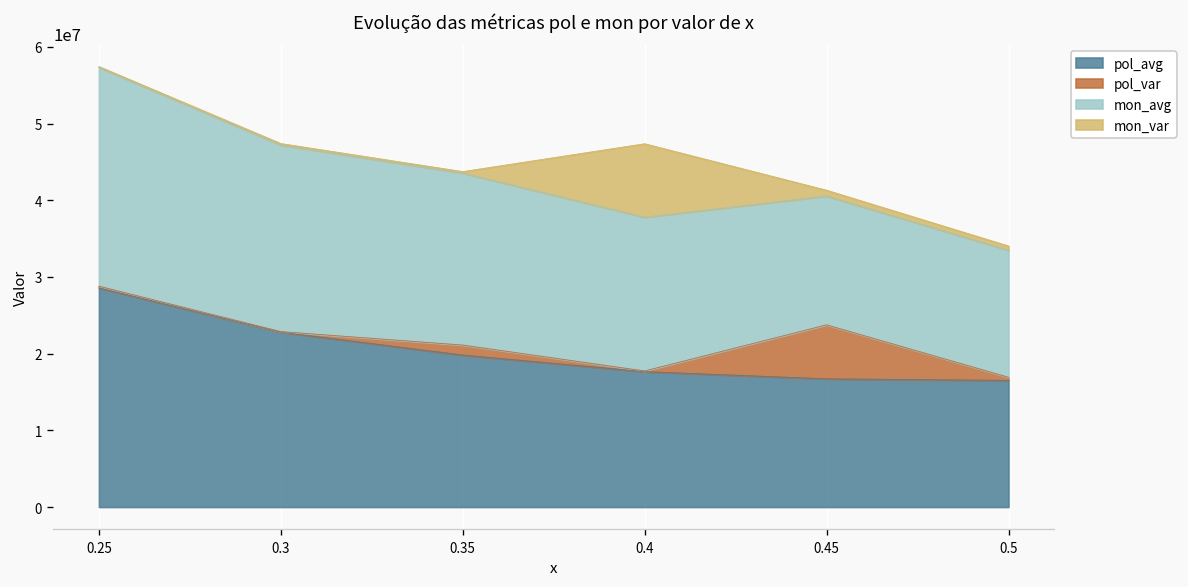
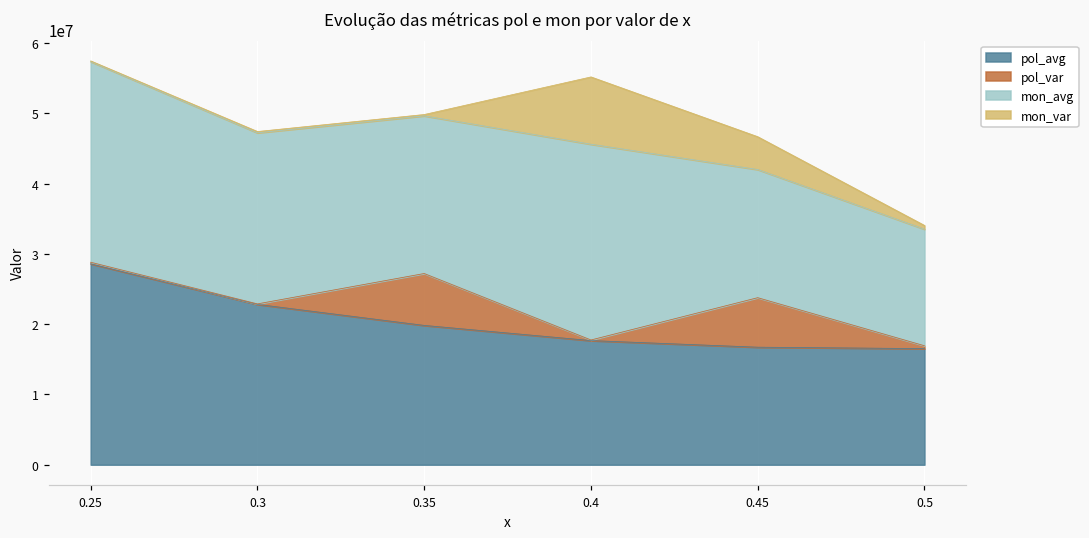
pol_var, 0.35: 1000000 -> 7000000
mon_avg, 0.4: 20000000 -> 28000000
mon_avg, 0.45: 17000000 -> 18000000
mon_var, 0.45: 1000000 -> 5000000
